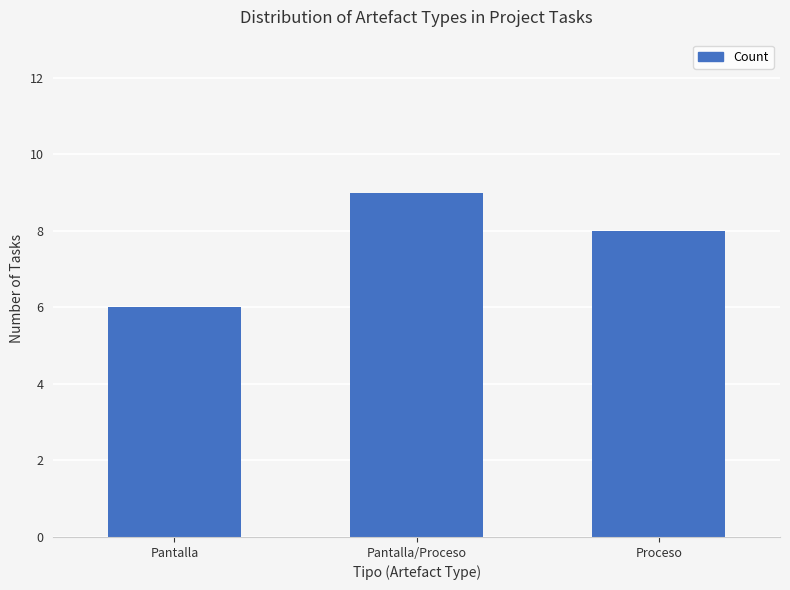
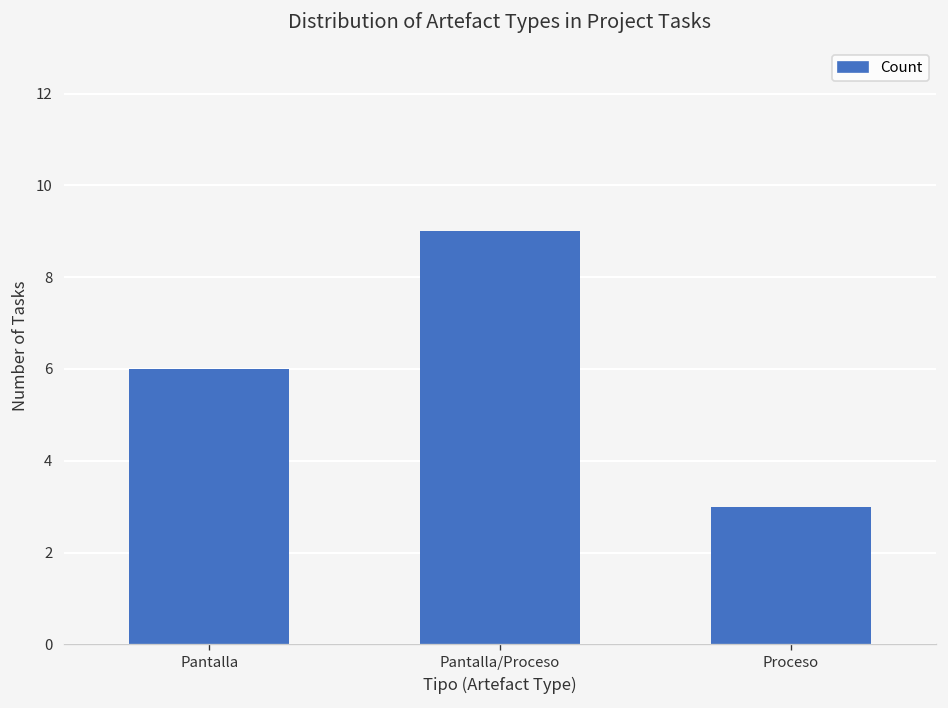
Proceso: 8 -> 3
